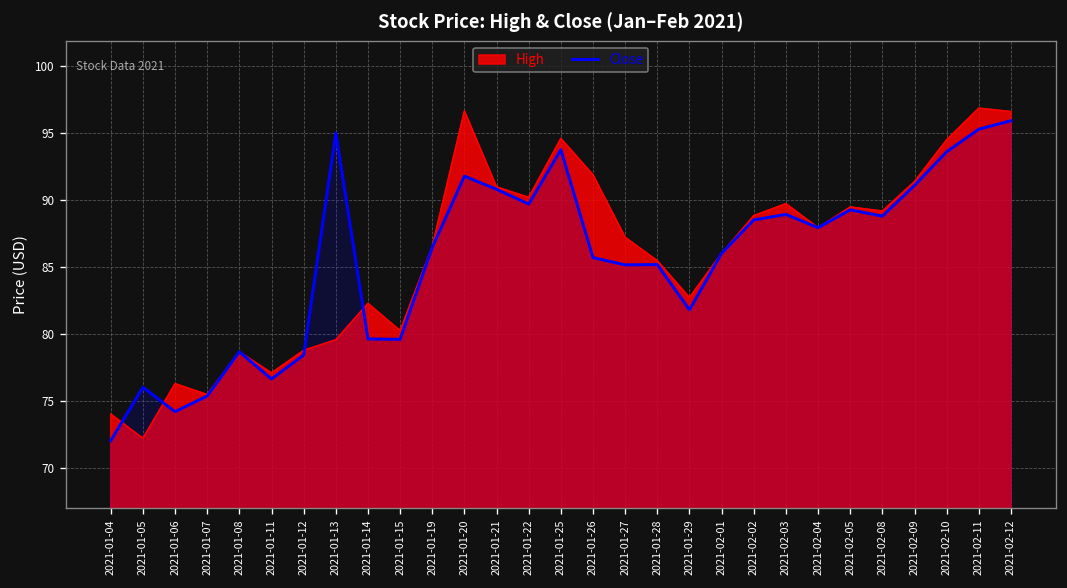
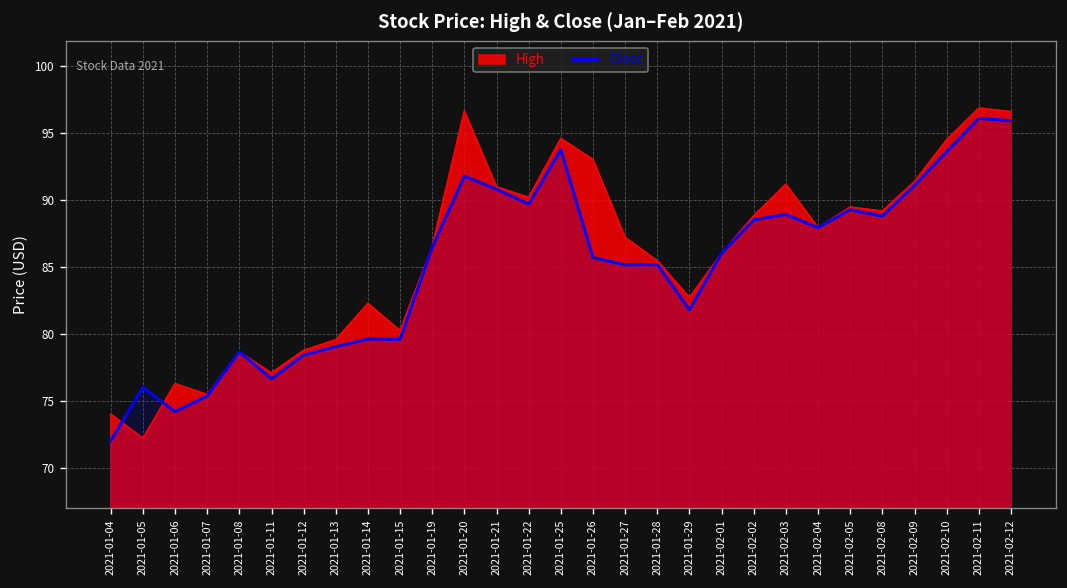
Close, 2021-01-13: 95.0 -> 79.1
High, 2021-01-26: 91.9 -> 93.0
High, 2021-02-03: 89.7 -> 91.2
Close, 2021-02-11: 95.3 -> 96.1
